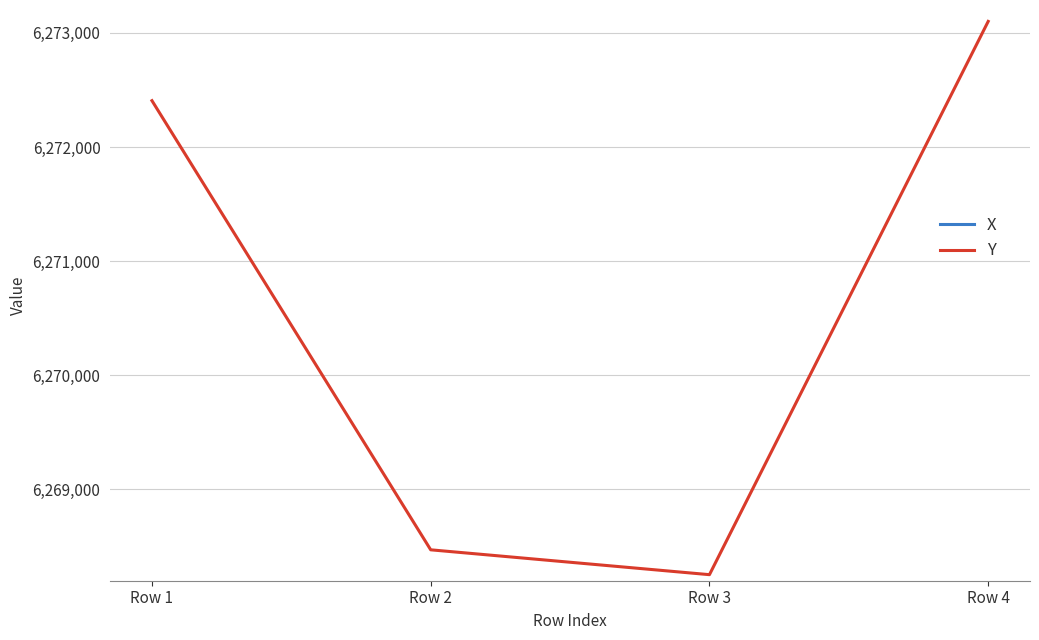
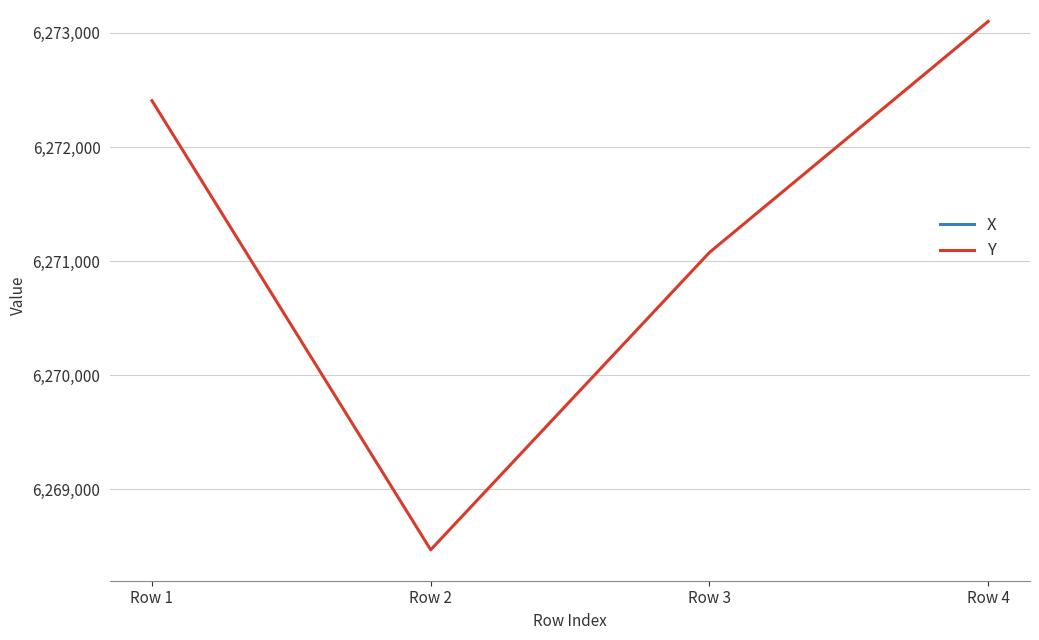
Y, Row 3: 6,268,250 -> 6,271,080
